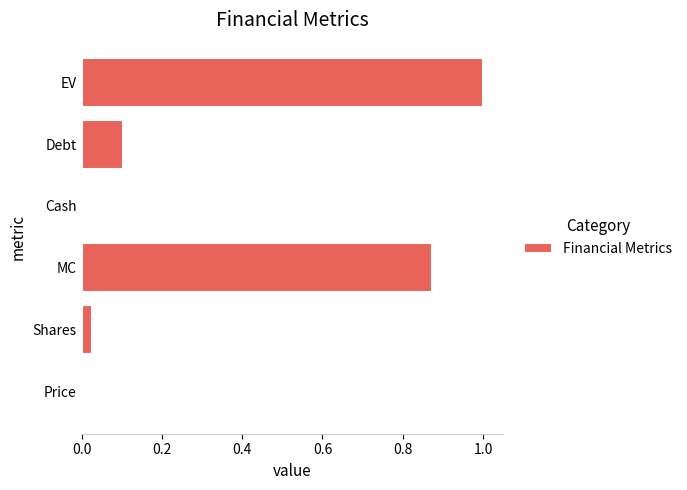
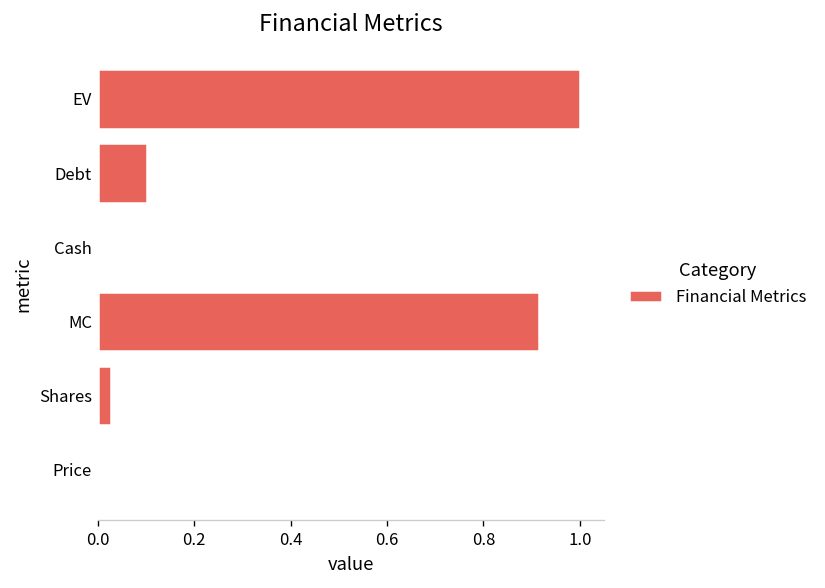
MC: 0.87 -> 0.92
